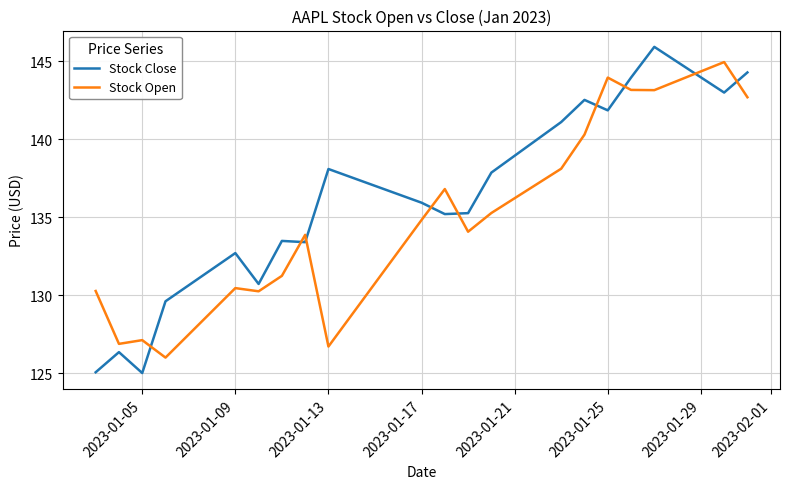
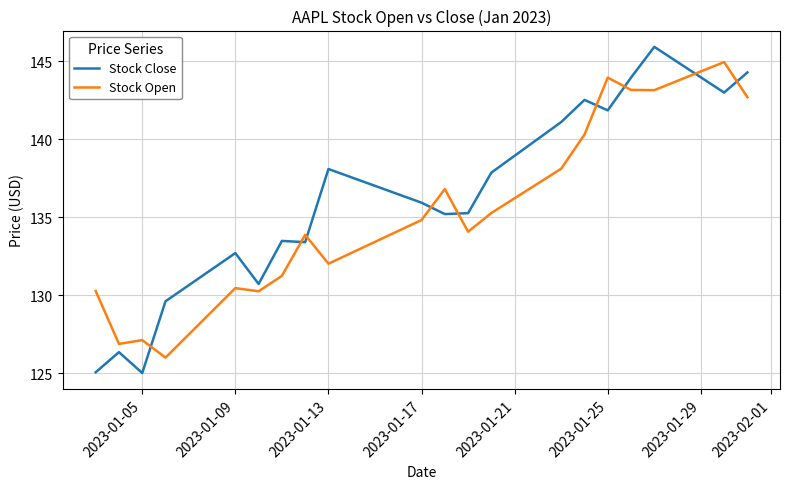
Stock Open, 2023-01-13: 126.7 -> 132.0
